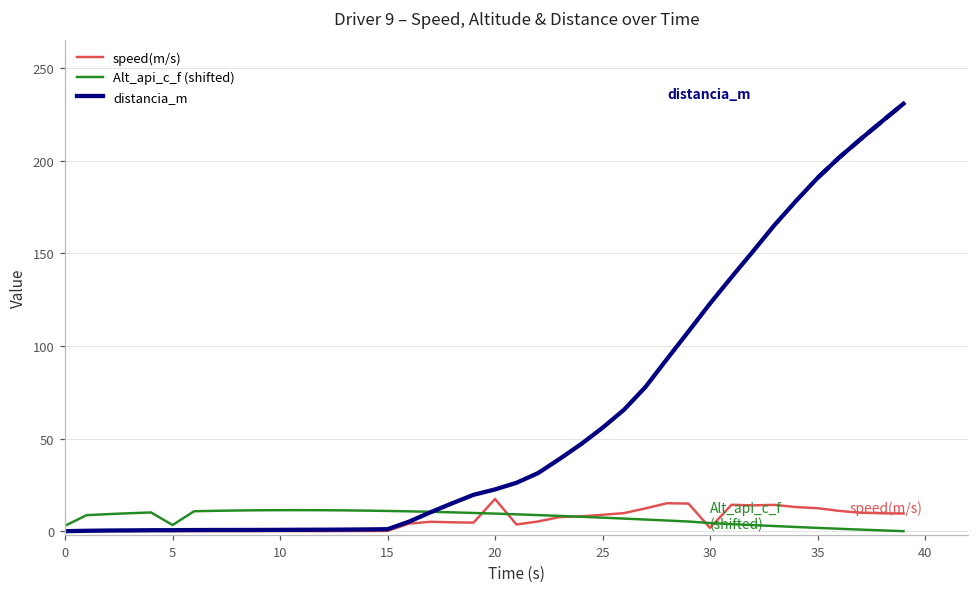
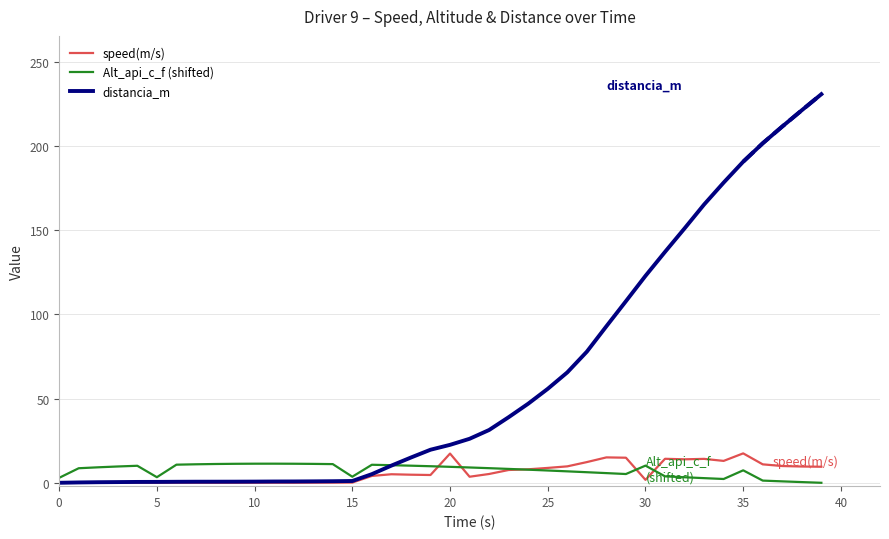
Alt_api_c_f (shifted), 15: 11 -> 4
Alt_api_c_f (shifted), 30: 4 -> 10
speed(m/s), 35: 12 -> 17
Alt_api_c_f (shifted), 35: 2 -> 7
